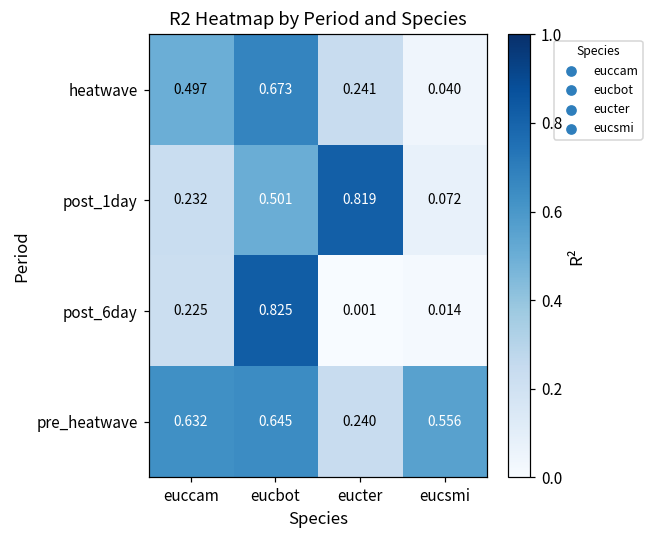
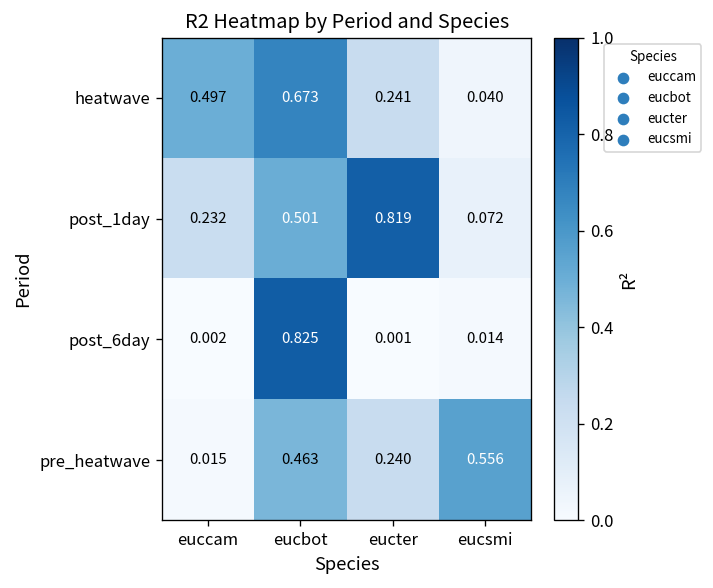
post_6day, euccam: 0.225 -> 0.002
pre_heatwave, euccam: 0.632 -> 0.015
pre_heatwave, eucbot: 0.645 -> 0.463
